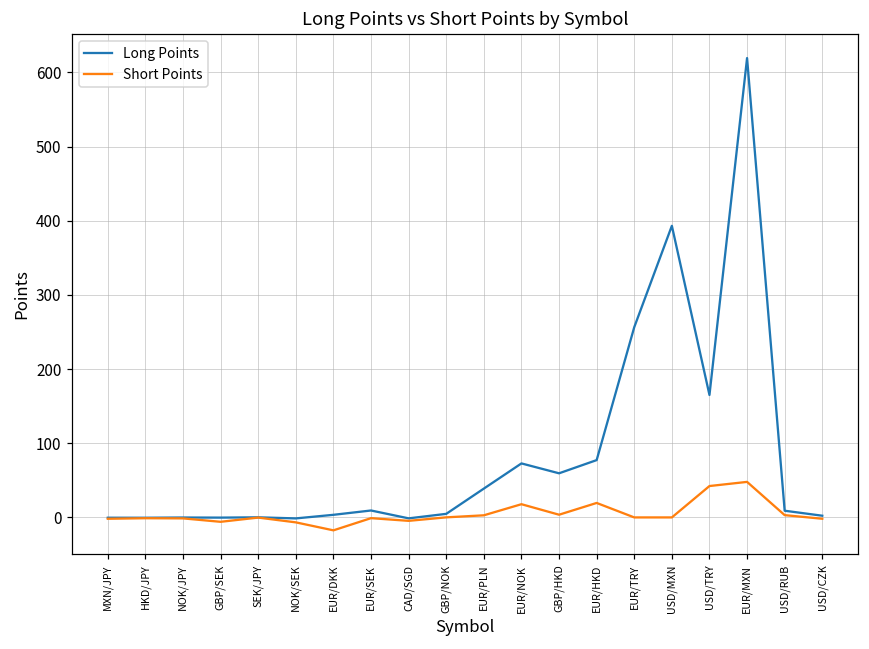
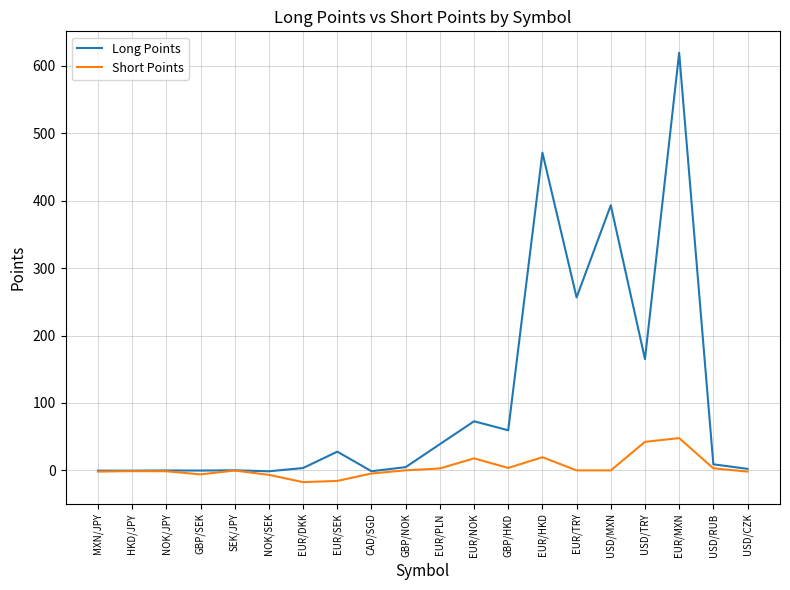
Long Points, EUR/SEK: 10 -> 30
Short Points, EUR/SEK: 0 -> -20
Long Points, EUR/HKD: 80 -> 470
